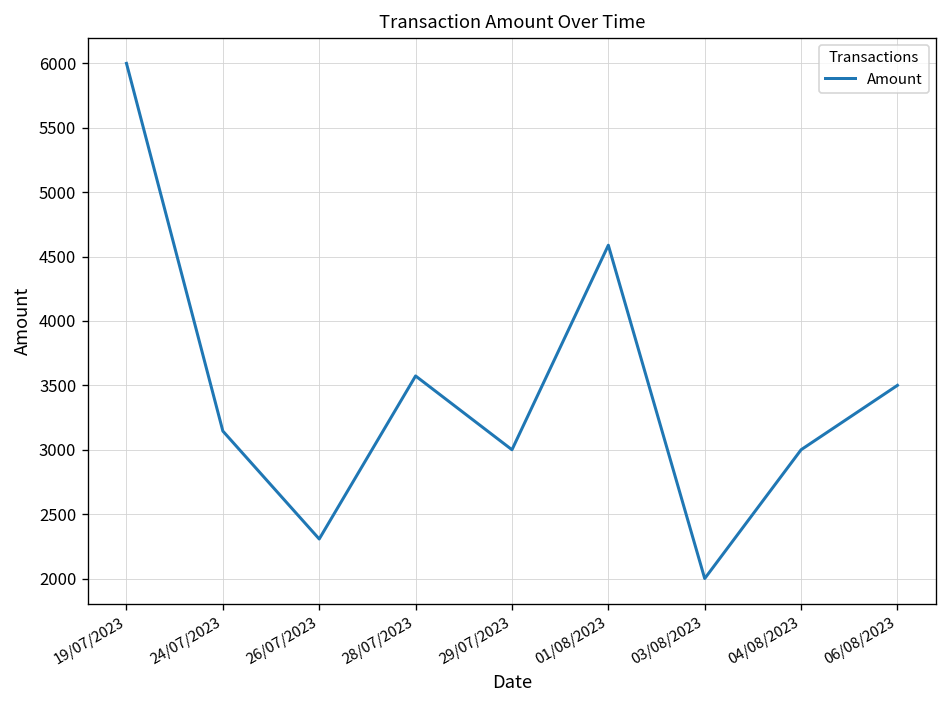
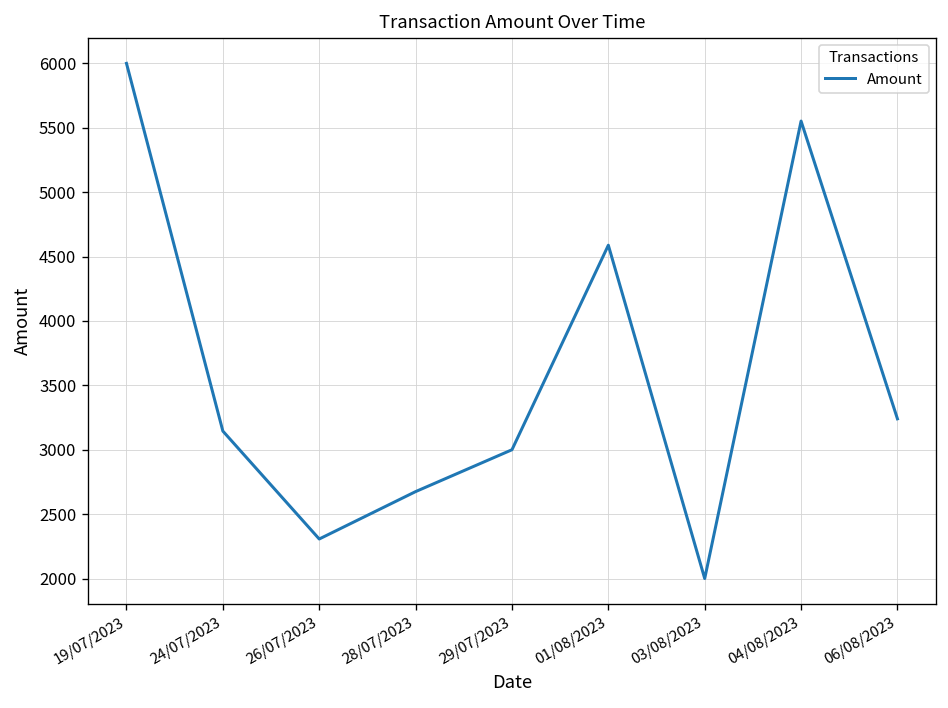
28/07/2023: 3570 -> 2680
04/08/2023: 3000 -> 5550
06/08/2023: 3500 -> 3240
